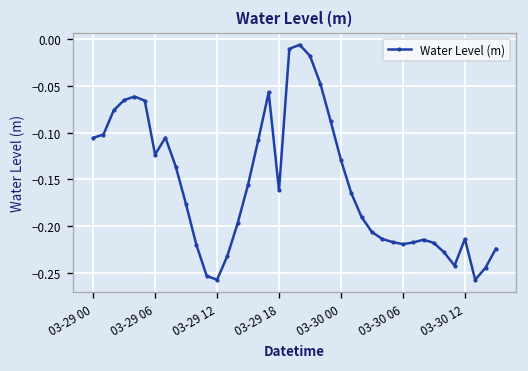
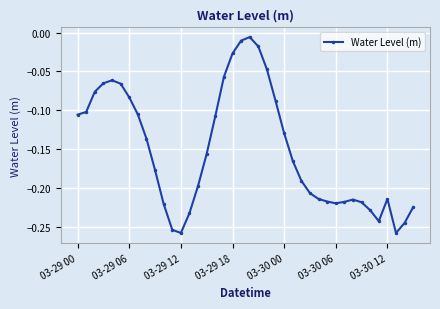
03-29 06: -0.12 -> -0.08
03-29 18: -0.16 -> -0.03
